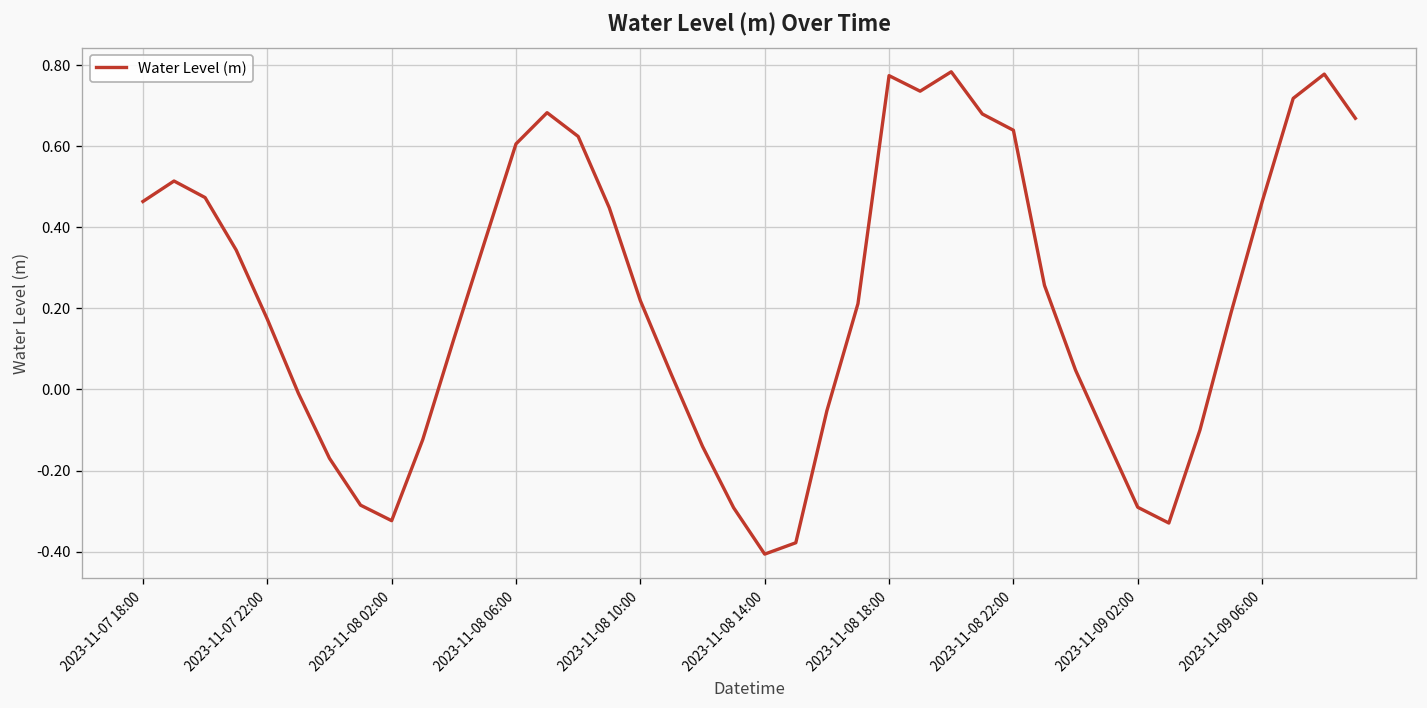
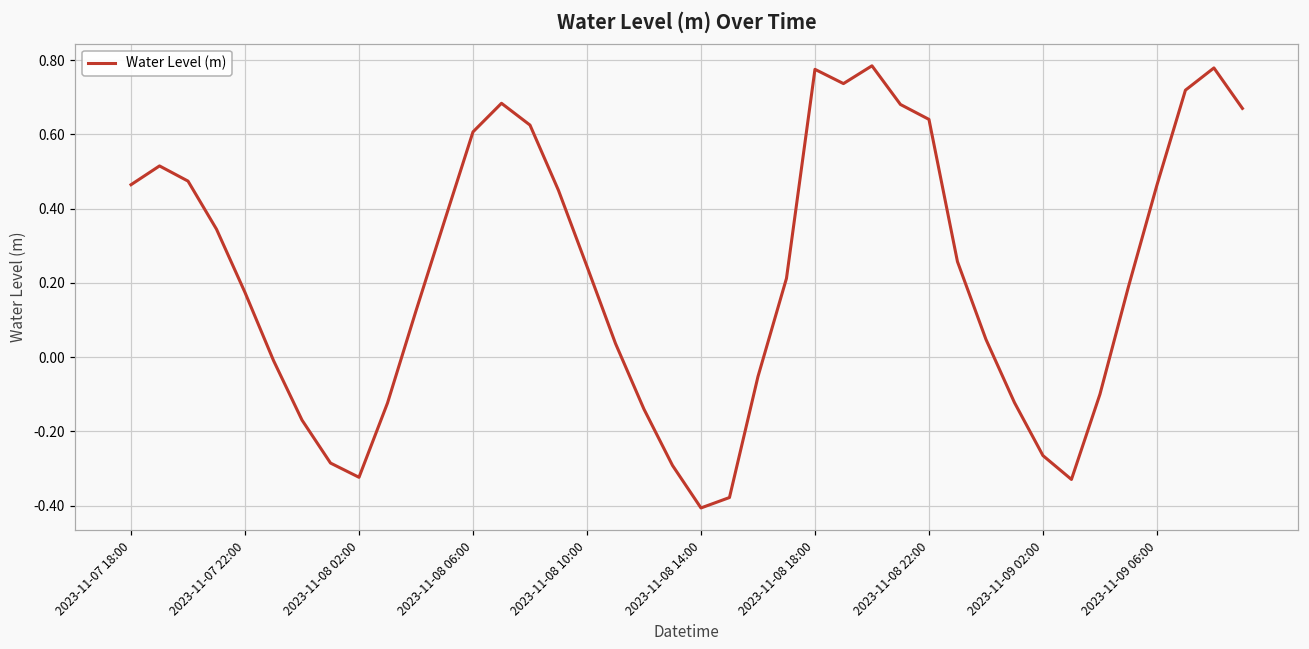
2023-11-08 10:00: 0.22 -> 0.24
2023-11-09 02:00: -0.29 -> -0.27
